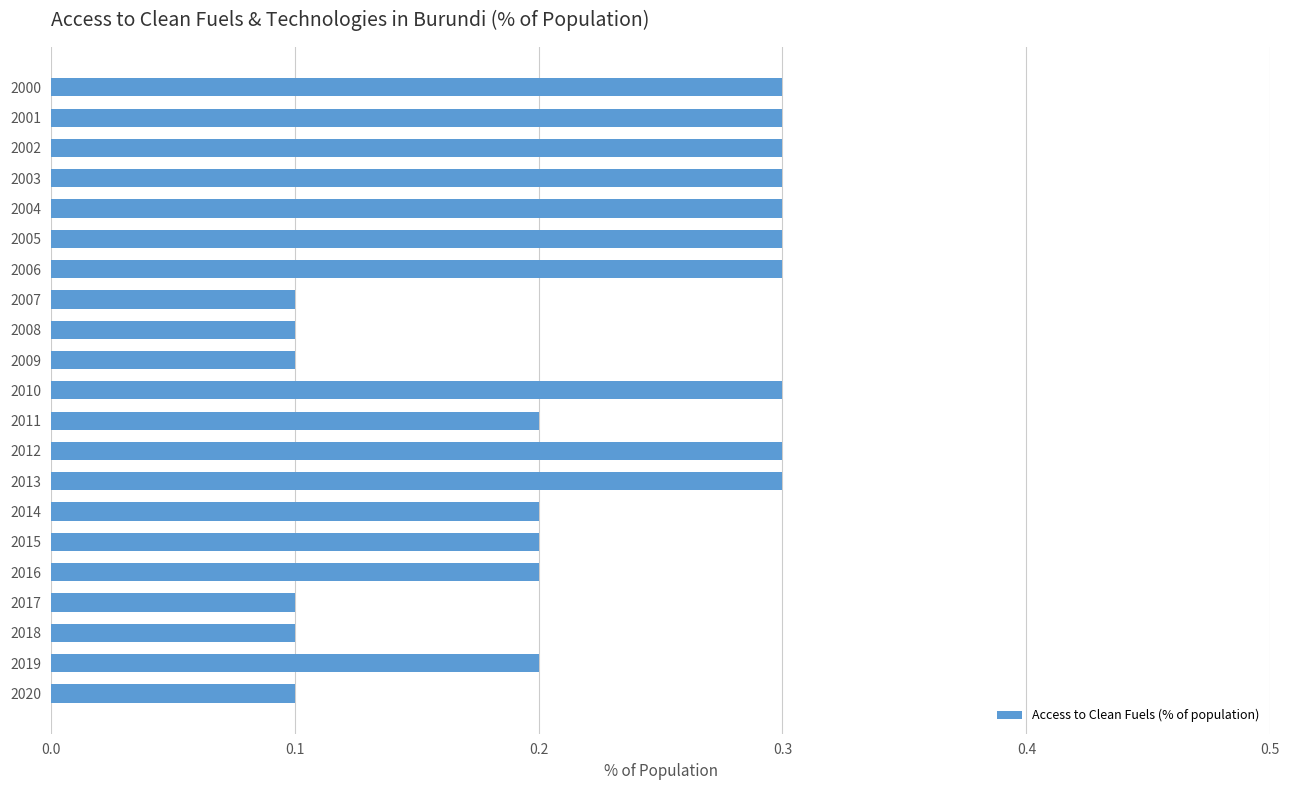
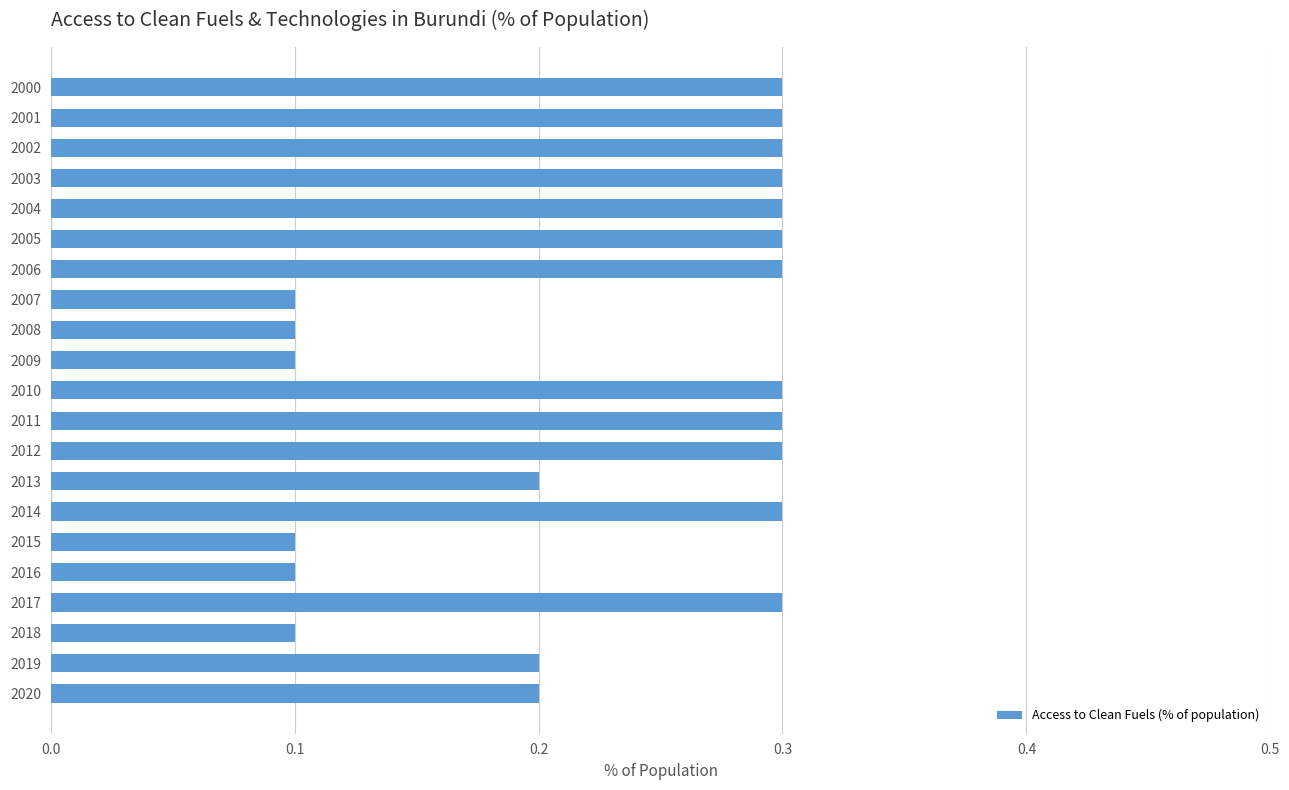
2011: 0.2 -> 0.3
2013: 0.3 -> 0.2
2014: 0.2 -> 0.3
2015: 0.2 -> 0.1
2016: 0.2 -> 0.1
2017: 0.1 -> 0.3
2020: 0.1 -> 0.2
